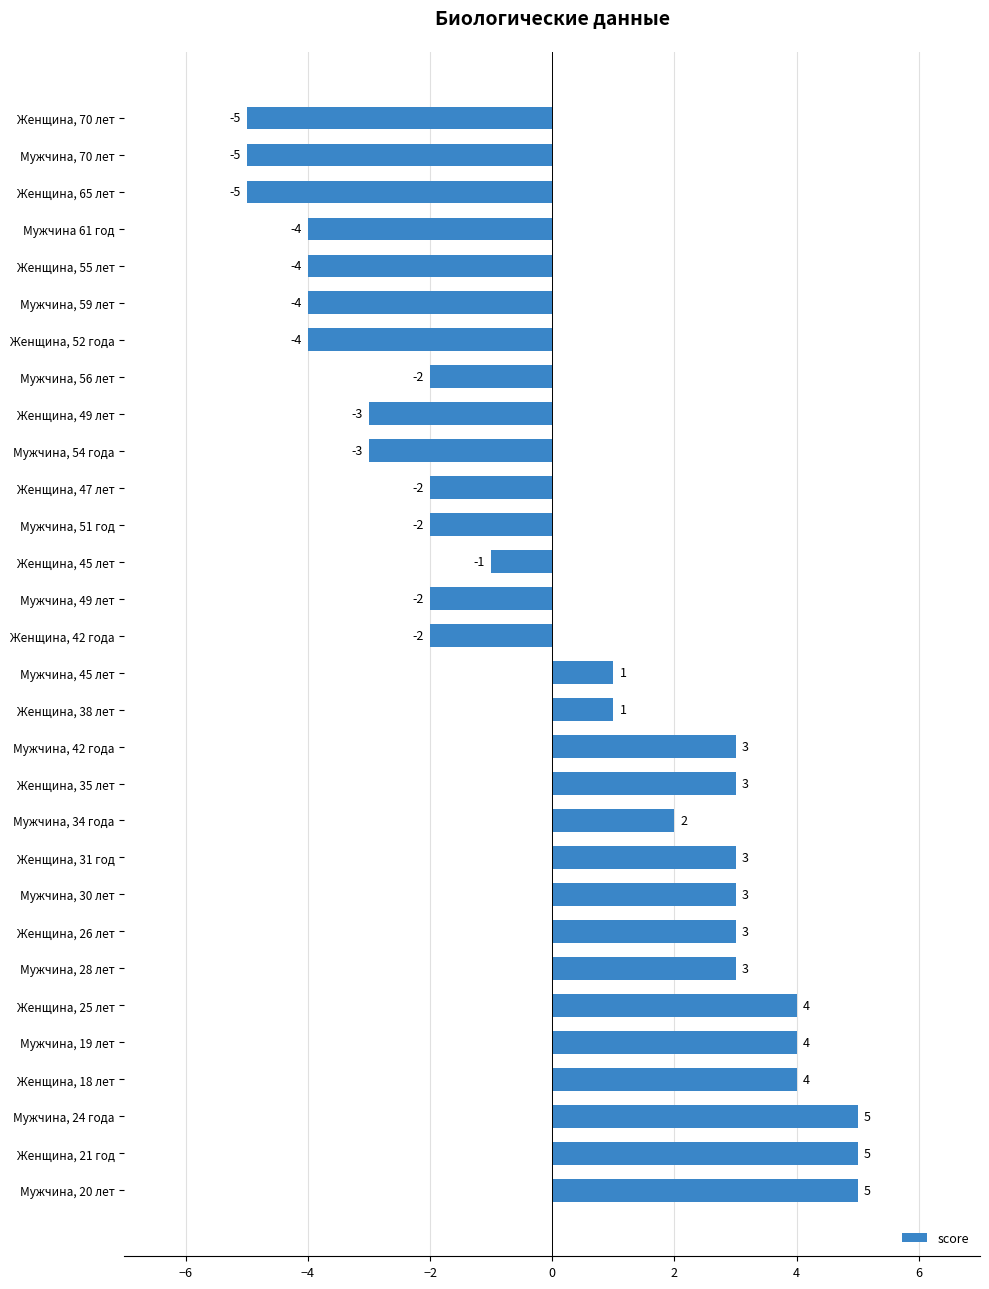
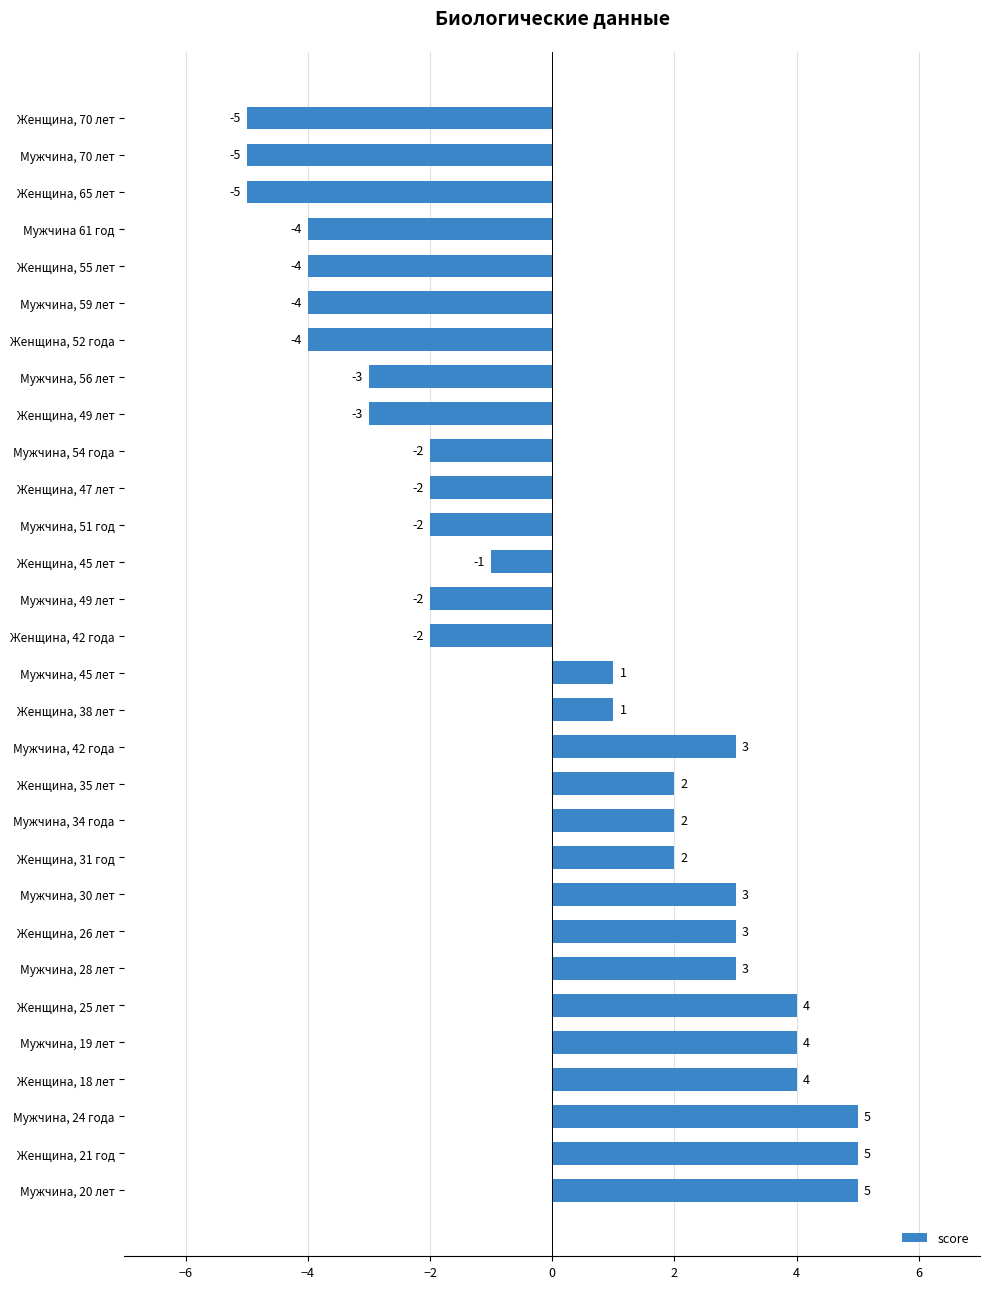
Мужчина, 56 лет: -2 -> -3
Мужчина, 54 года: -3 -> -2
Женщина, 35 лет: 3 -> 2
Женщина, 31 год: 3 -> 2
